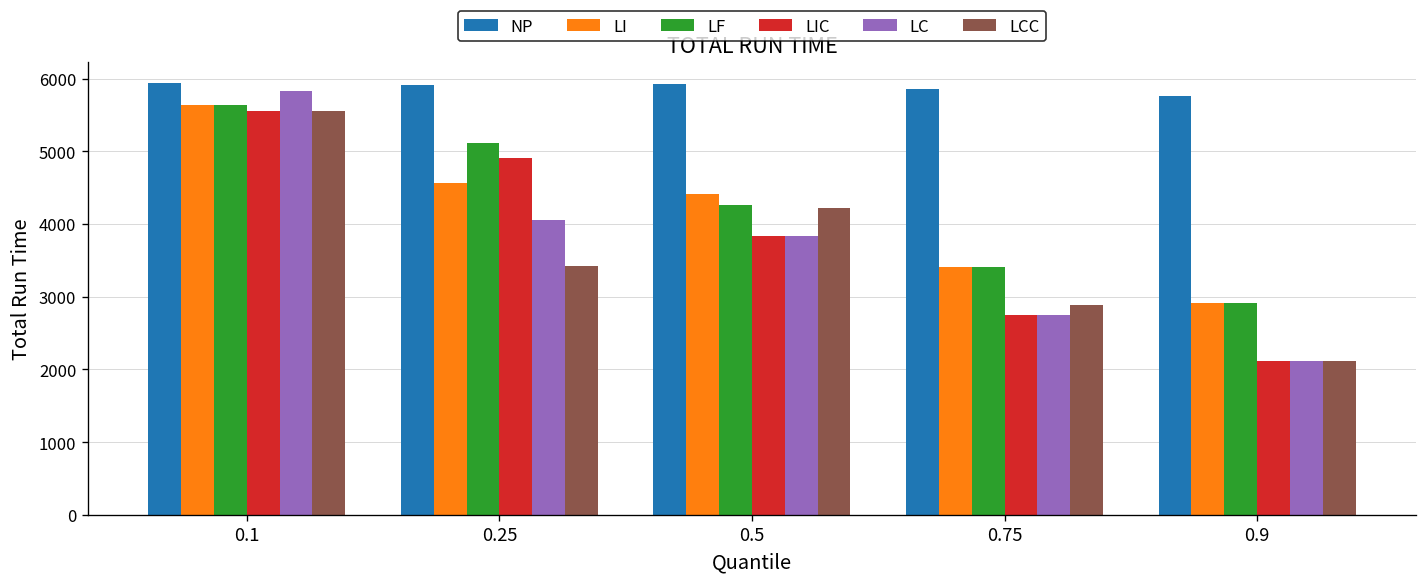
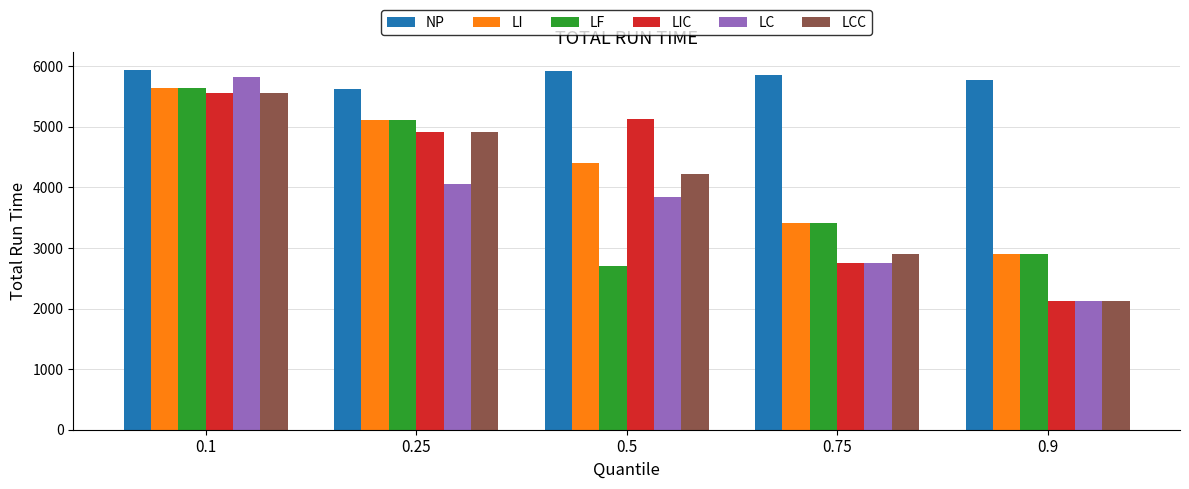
NP, 0.25: 5900 -> 5600
LI, 0.25: 4600 -> 5100
LCC, 0.25: 3400 -> 4900
LF, 0.5: 4300 -> 2700
LIC, 0.5: 3800 -> 5100
